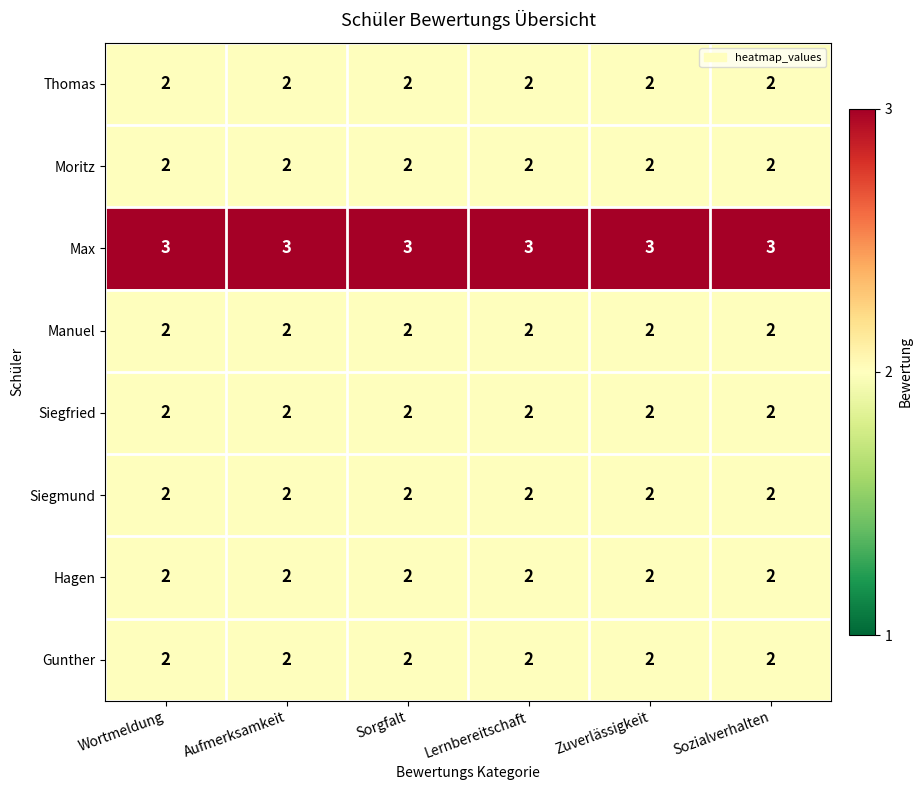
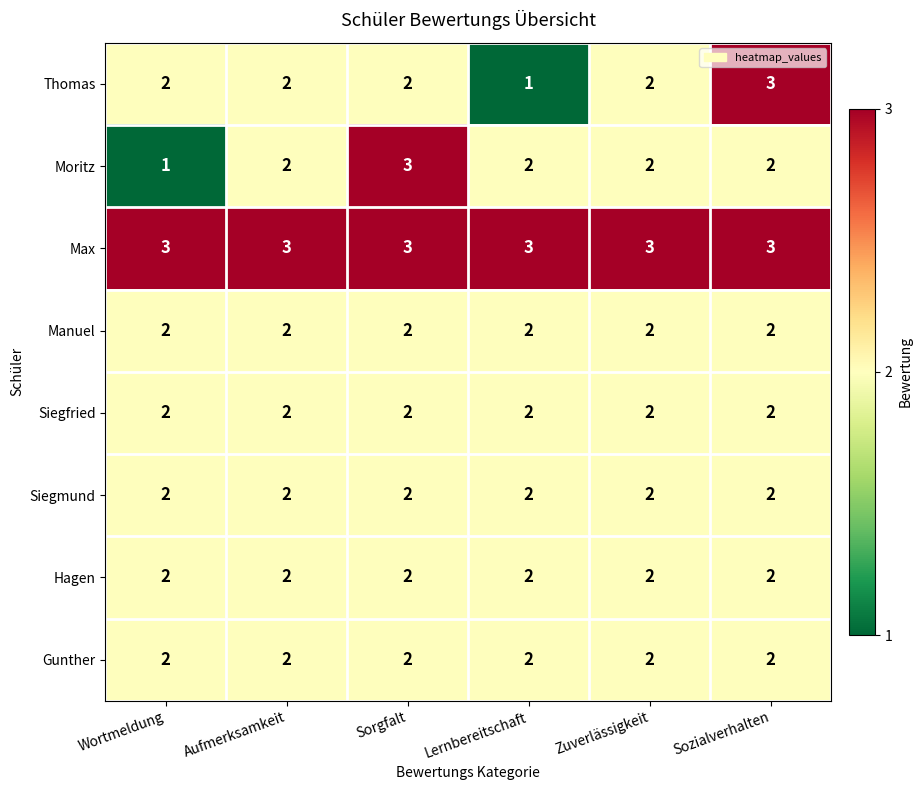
Thomas, Lernbereitschaft: 2 -> 1
Thomas, Sozialverhalten: 2 -> 3
Moritz, Wortmeldung: 2 -> 1
Moritz, Sorgfalt: 2 -> 3
